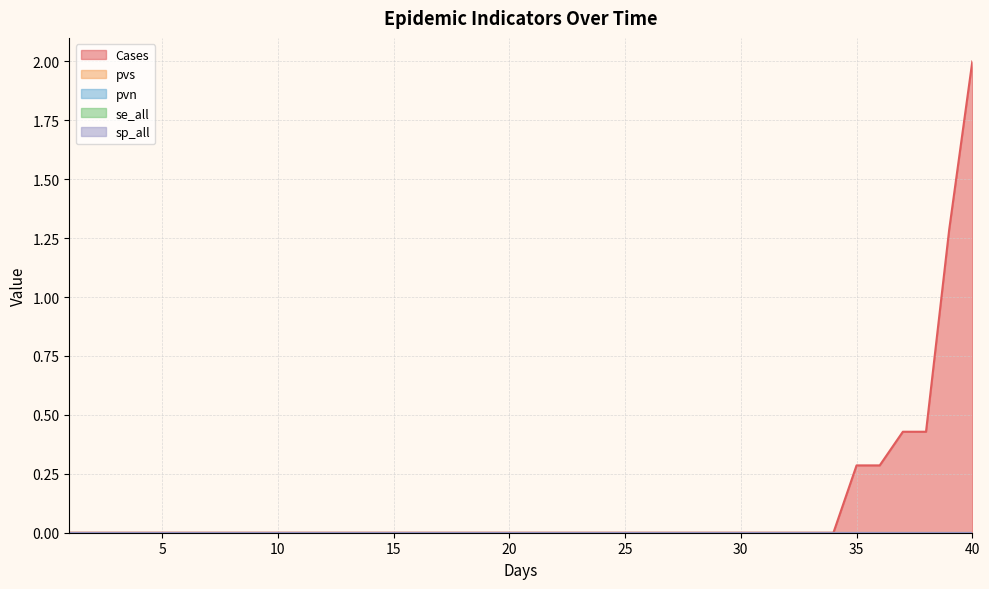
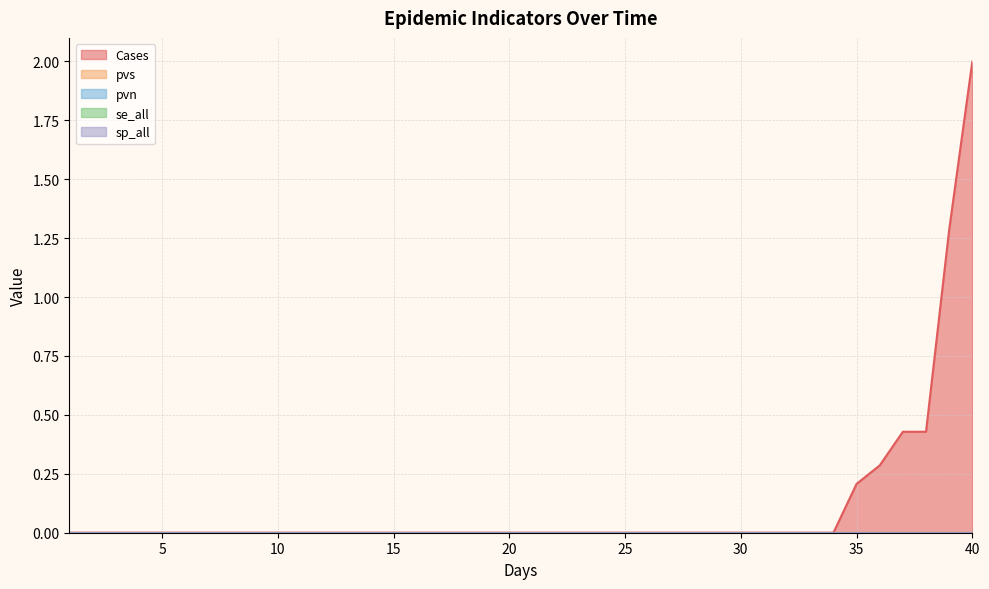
Cases, 35: 0.29 -> 0.21
